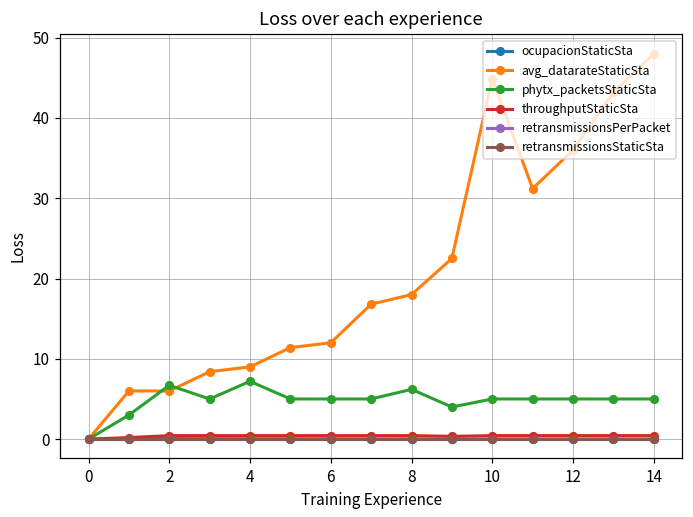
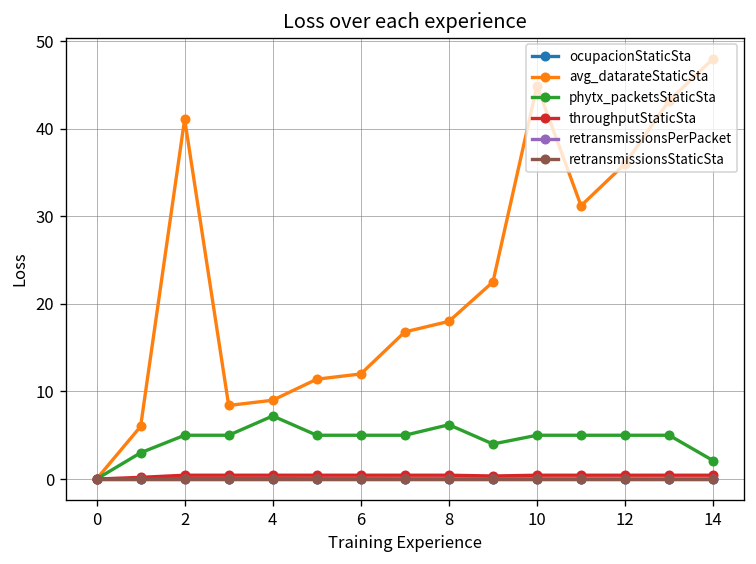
avg_datarateStaticSta, 2: 6 -> 41
phytx_packetsStaticSta, 2: 7 -> 5
phytx_packetsStaticSta, 14: 5 -> 2
